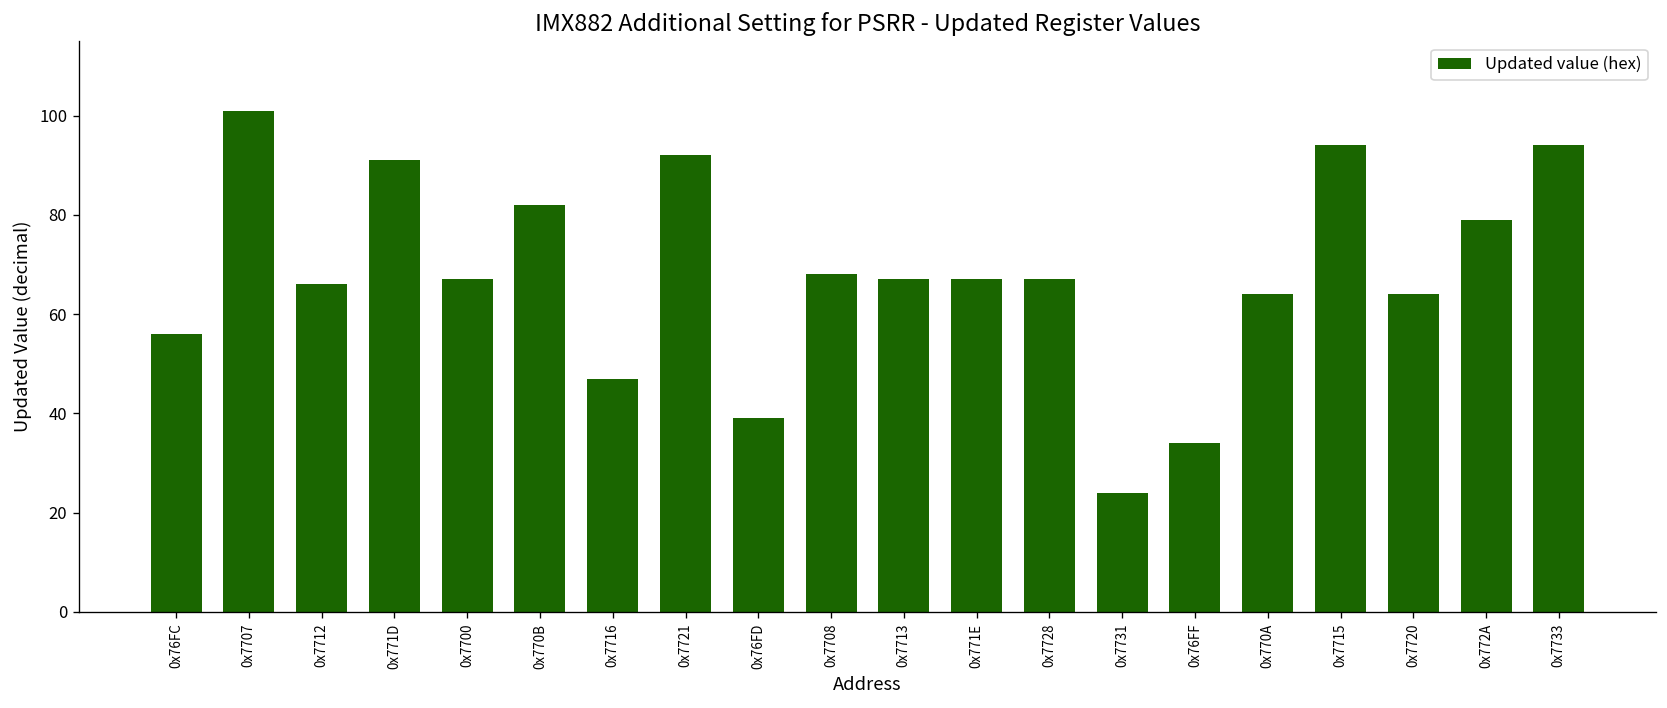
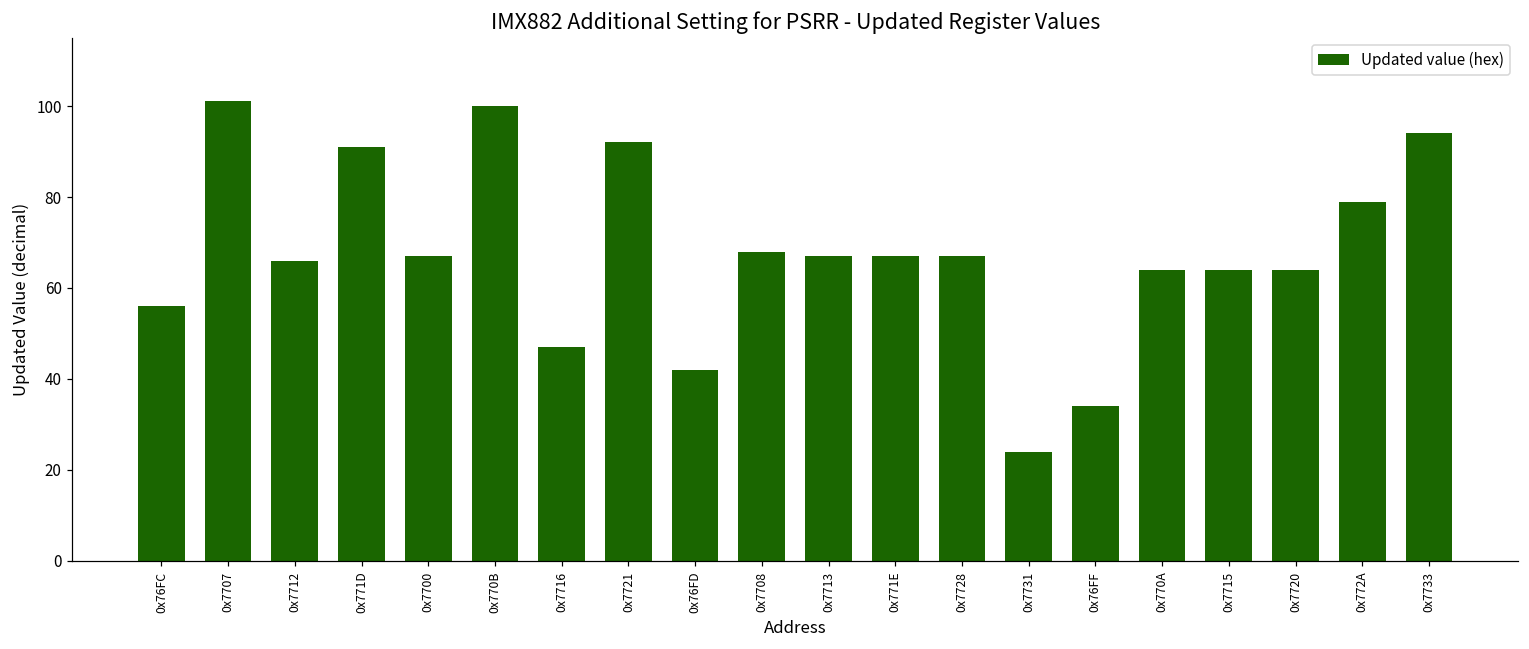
0x770B: 82 -> 100
0x76FD: 39 -> 42
0x7715: 94 -> 64
